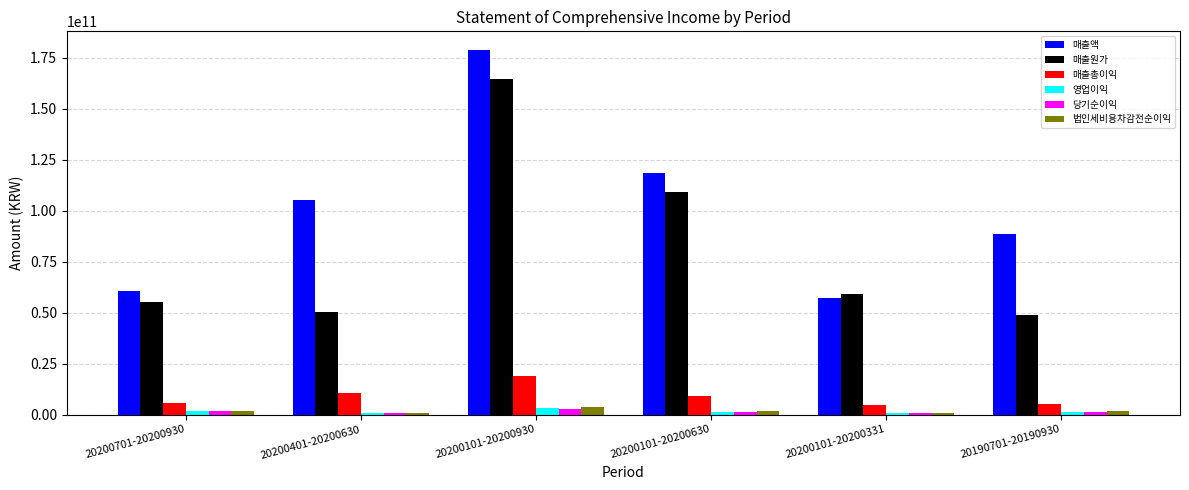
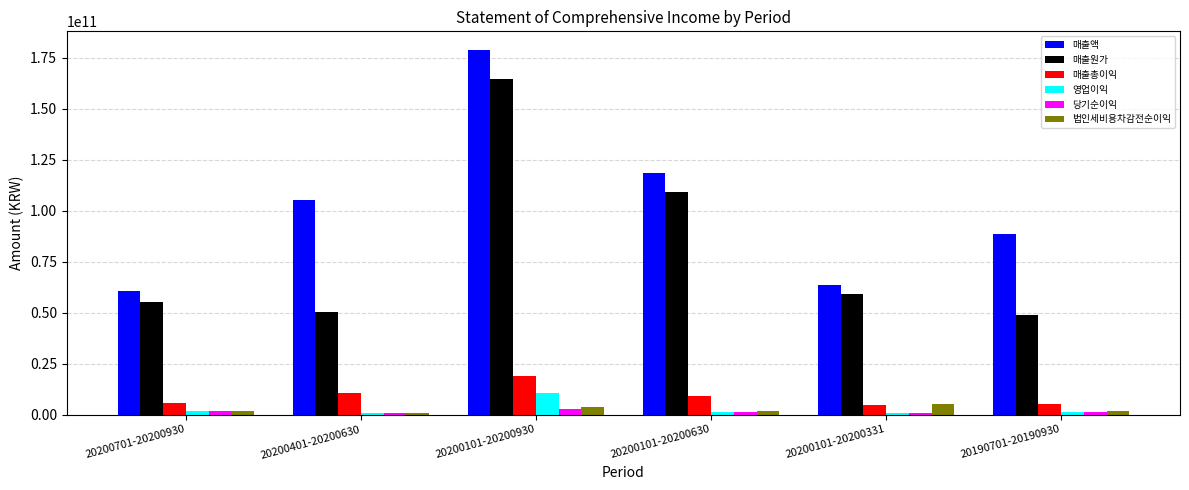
영업이익, 20200101-20200930: 3000000000 -> 10000000000
매출액, 20200101-20200331: 57000000000 -> 64000000000
법인세비용차감전순이익, 20200101-20200331: 1000000000 -> 5000000000
